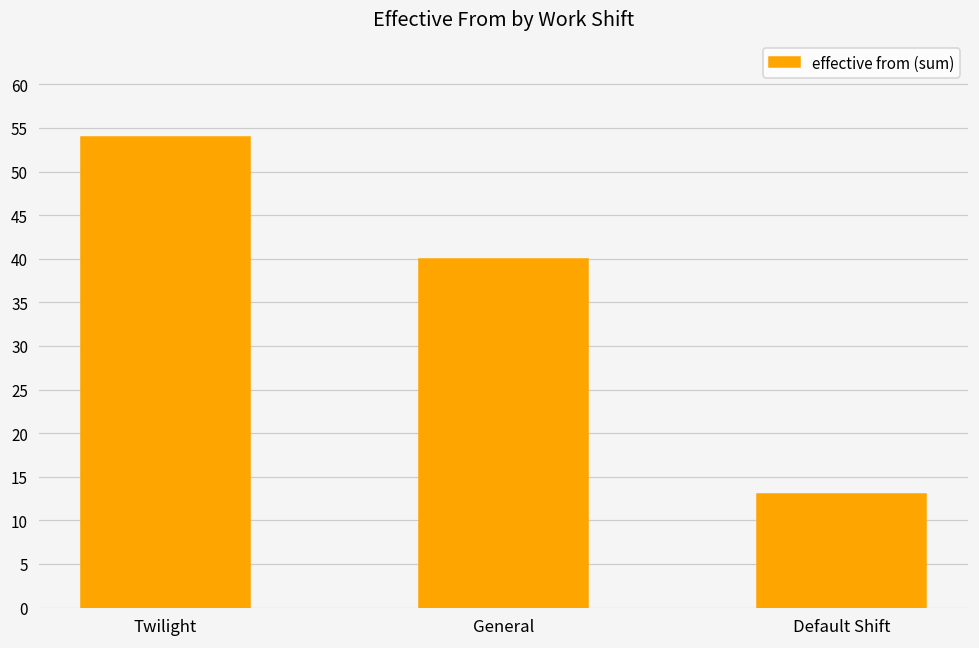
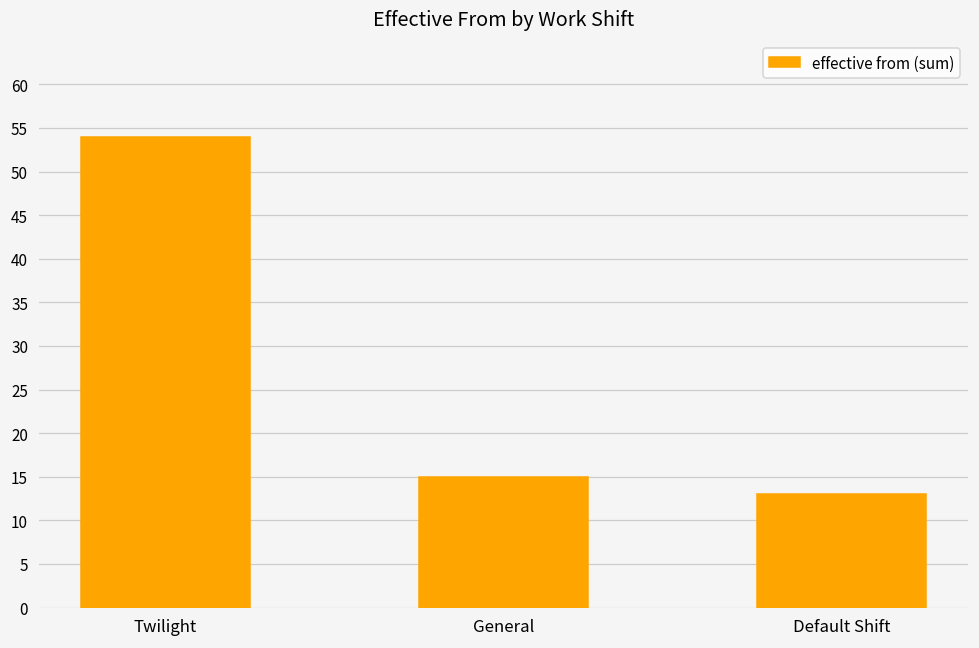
General: 40 -> 15
